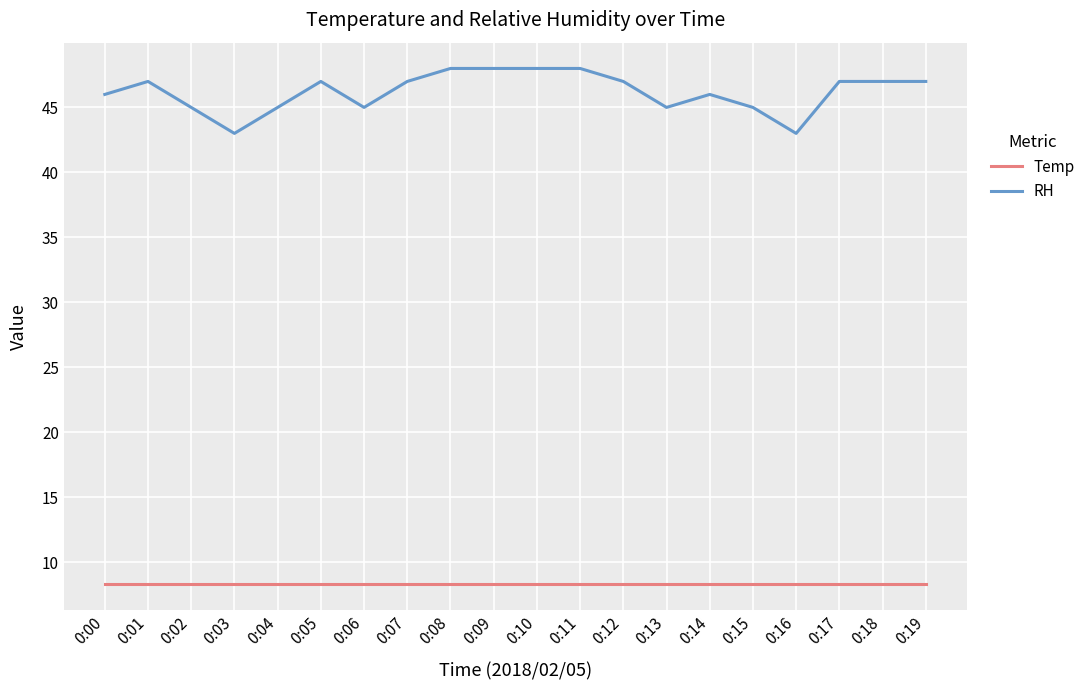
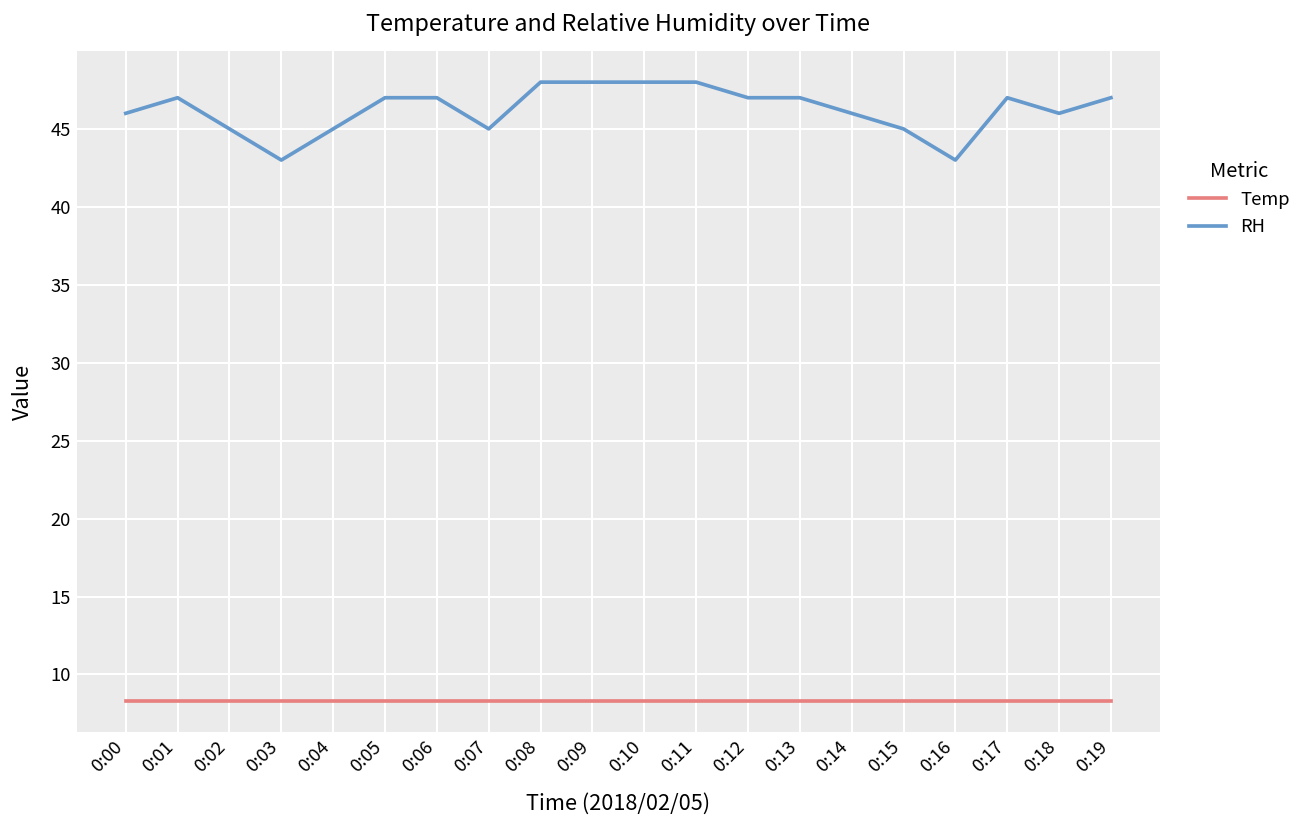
RH, 0:06: 45 -> 47
RH, 0:07: 47 -> 45
RH, 0:13: 45 -> 47
RH, 0:18: 47 -> 46
